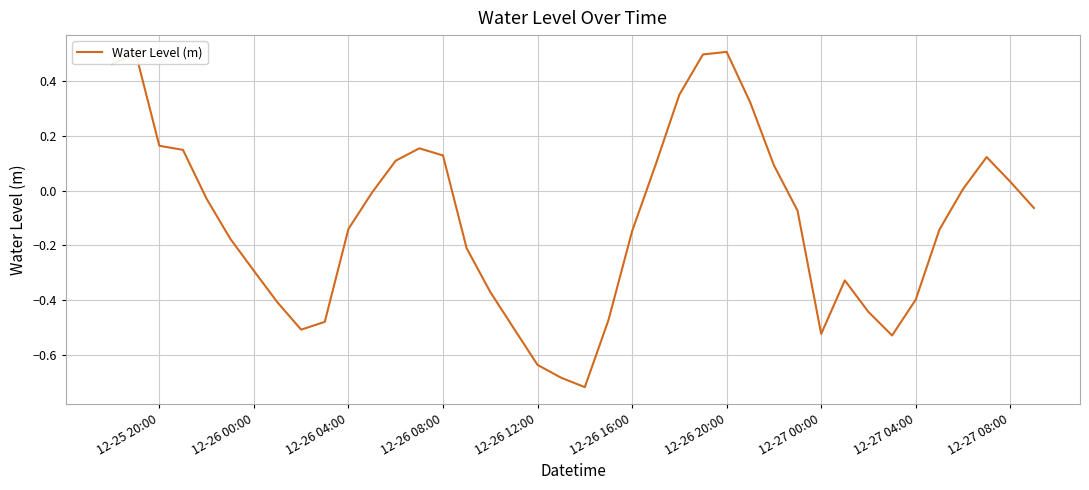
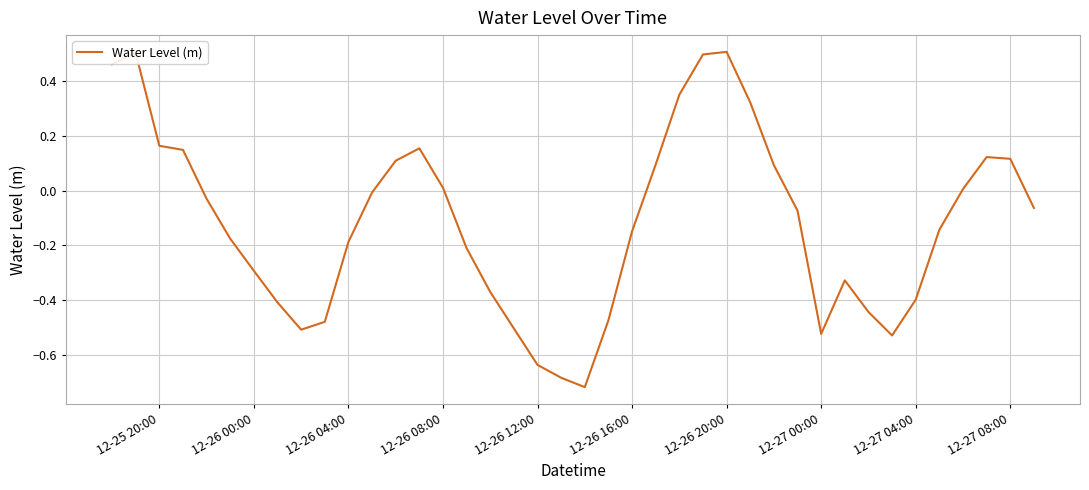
12-26 04:00: -0.14 -> -0.19
12-26 08:00: 0.13 -> 0.01
12-27 08:00: 0.03 -> 0.12
